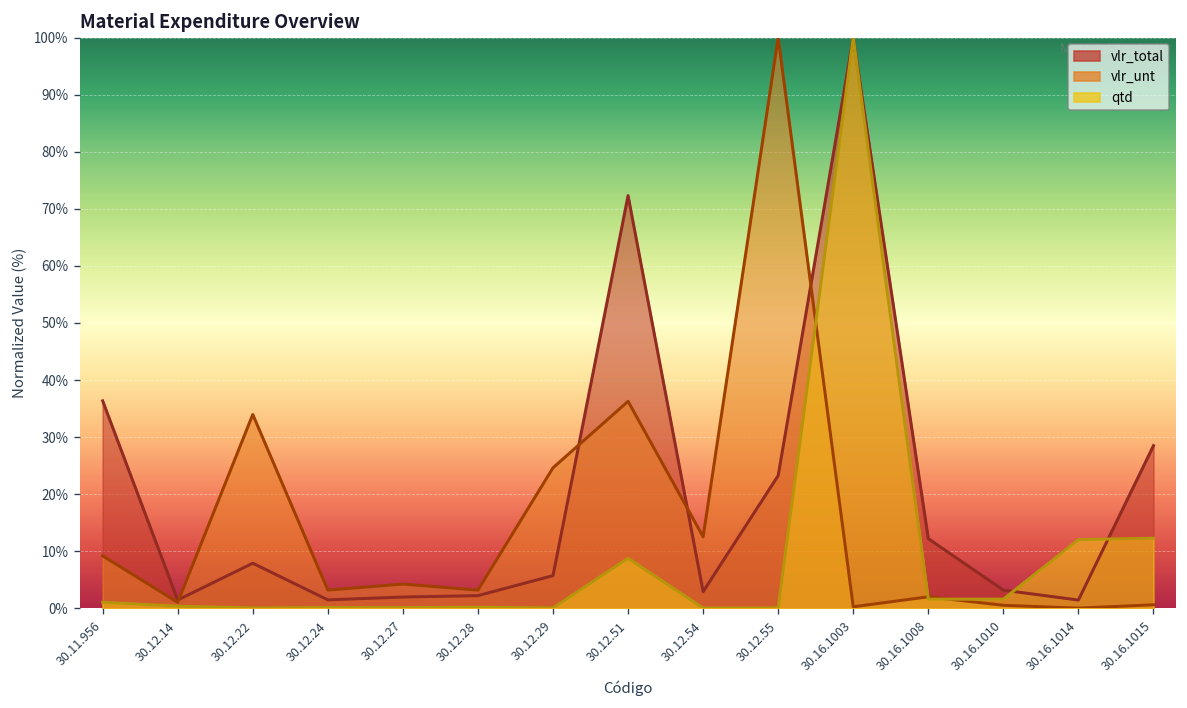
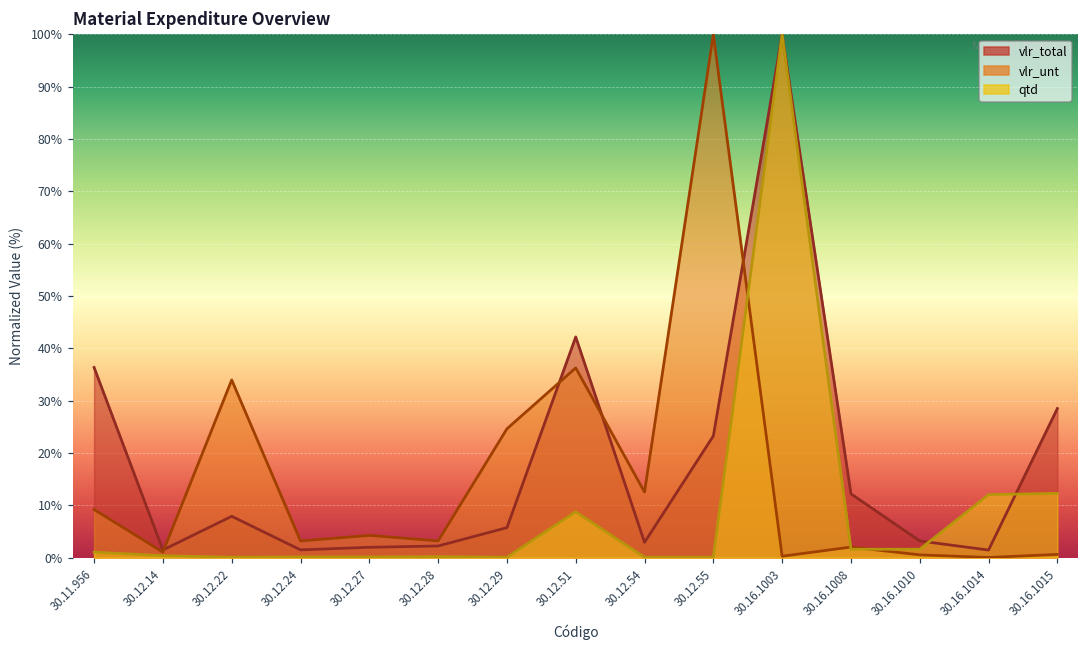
vlr_total, 30.12.51: 72% -> 42%
